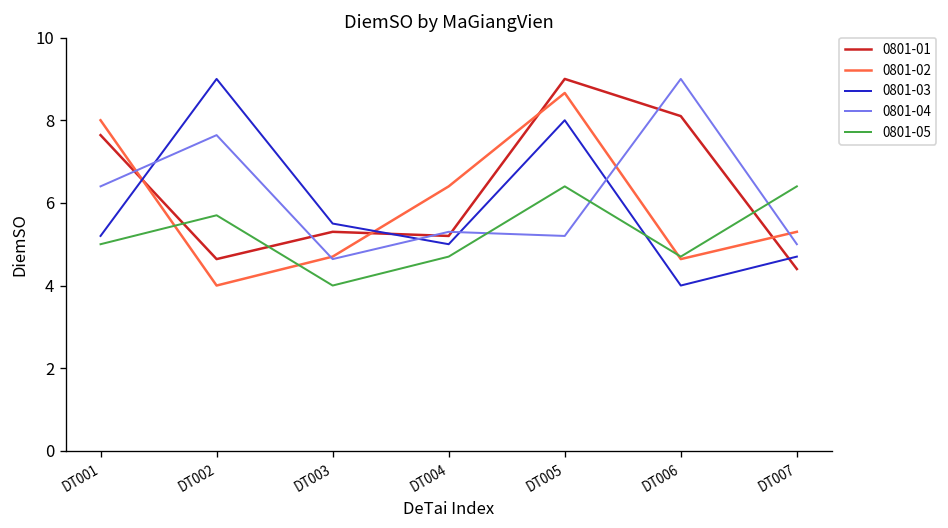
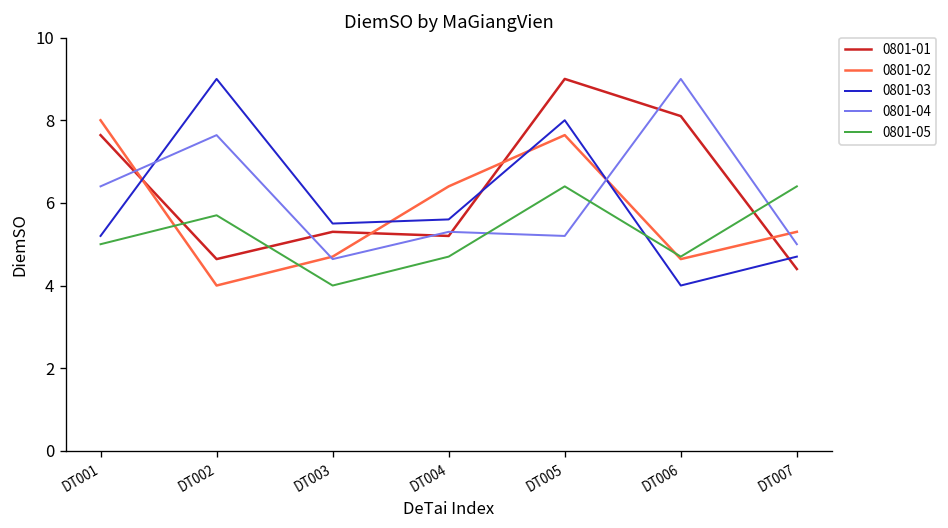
0801-03, DT004: 5.0 -> 5.6
0801-02, DT005: 8.7 -> 7.6
